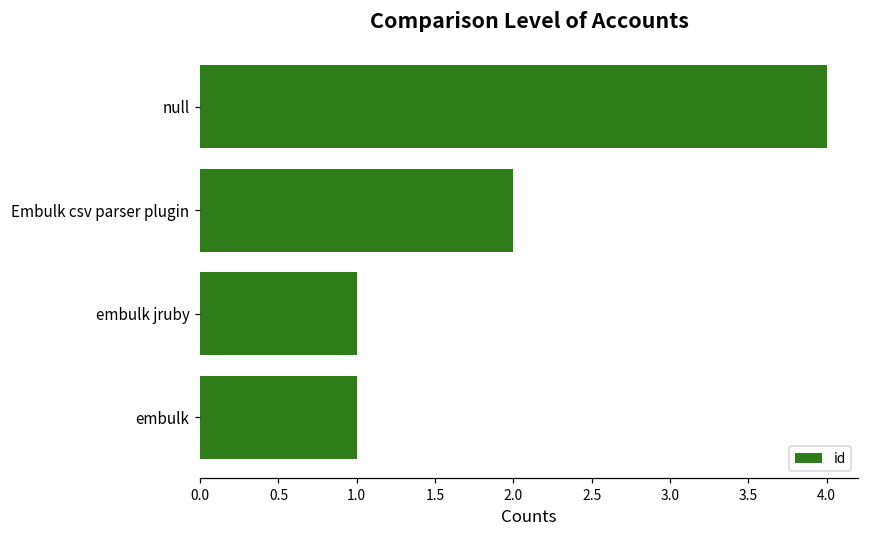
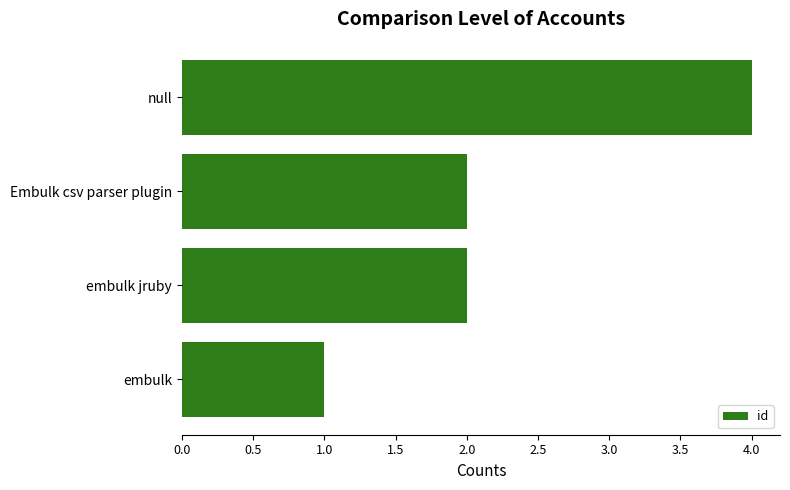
embulk jruby: 1 -> 2
